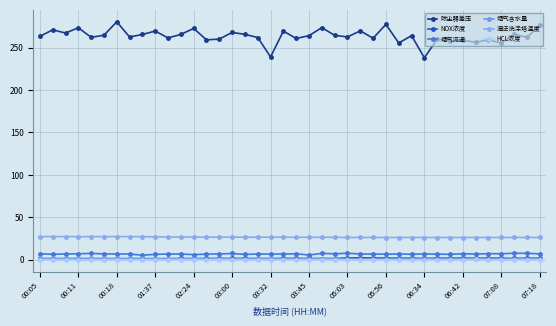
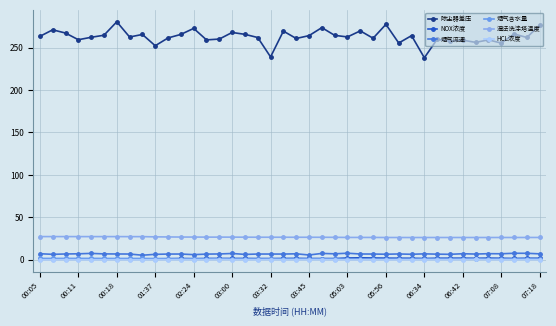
除尘器差压, 00:11: 270 -> 260
除尘器差压, 01:37: 270 -> 250
